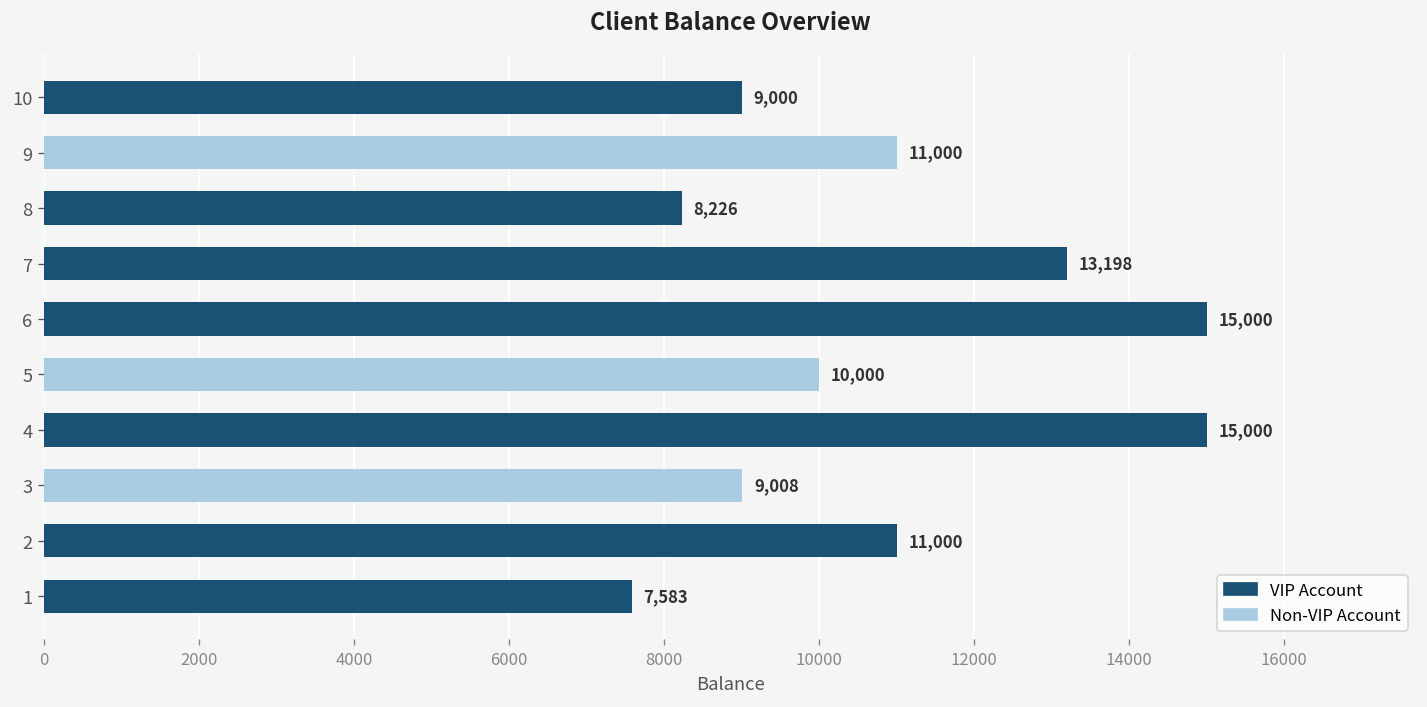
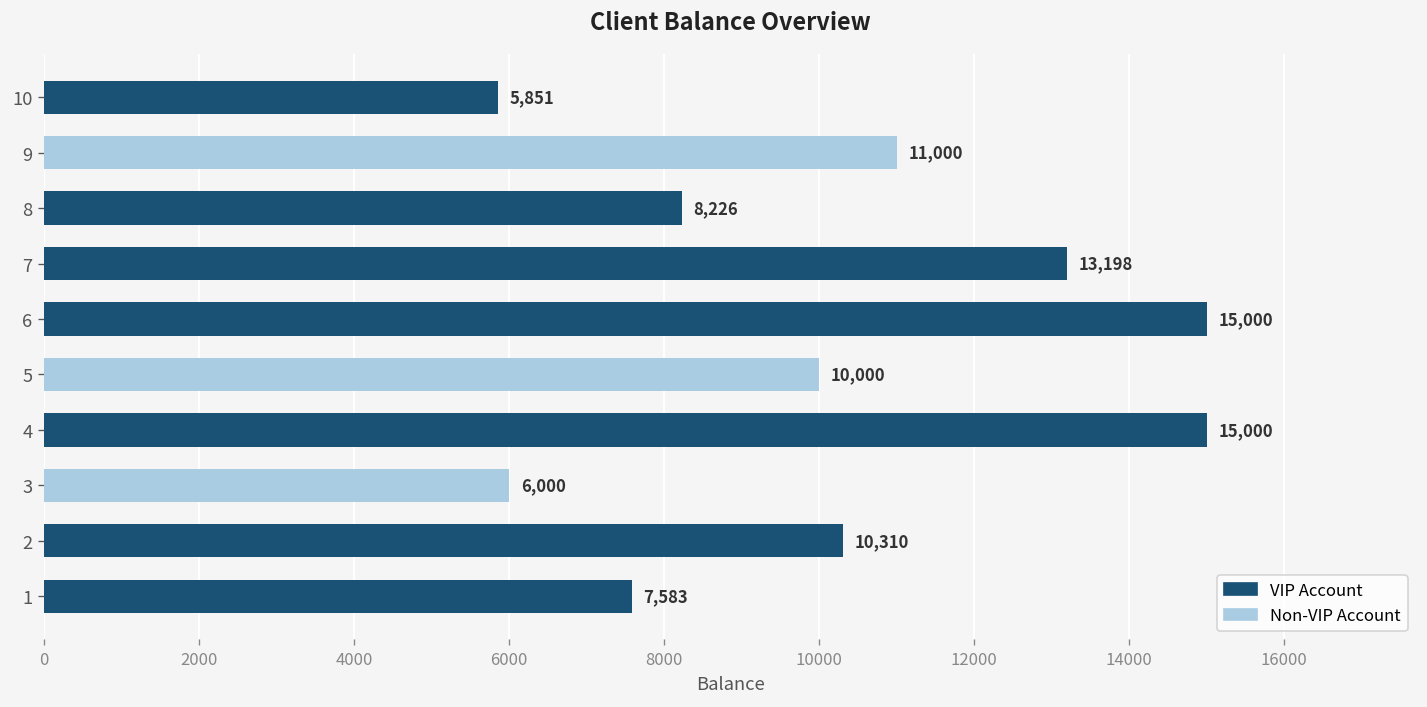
10: 9,000 -> 5,851
3: 9,008 -> 6,000
2: 11,000 -> 10,310
